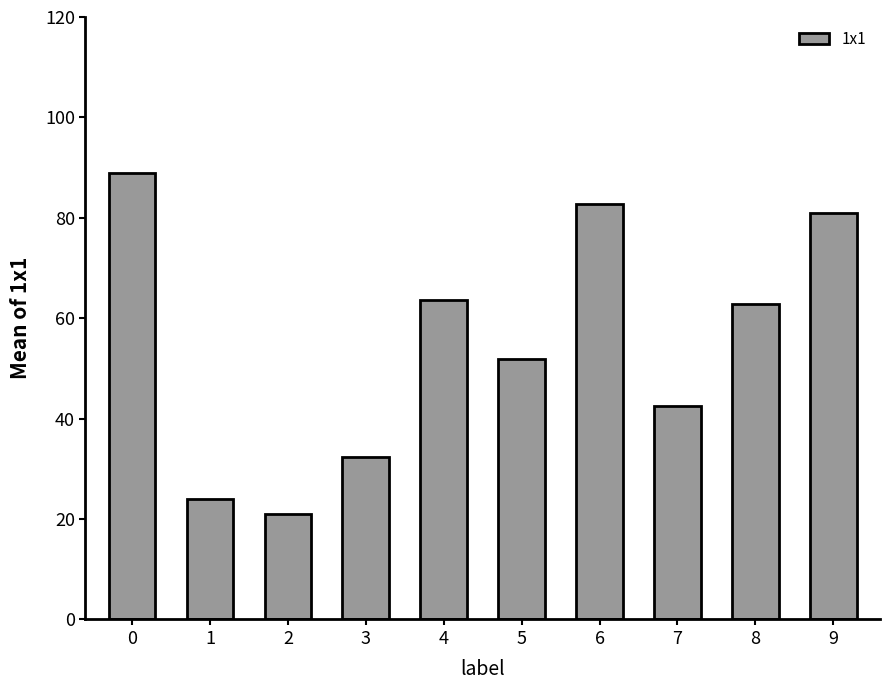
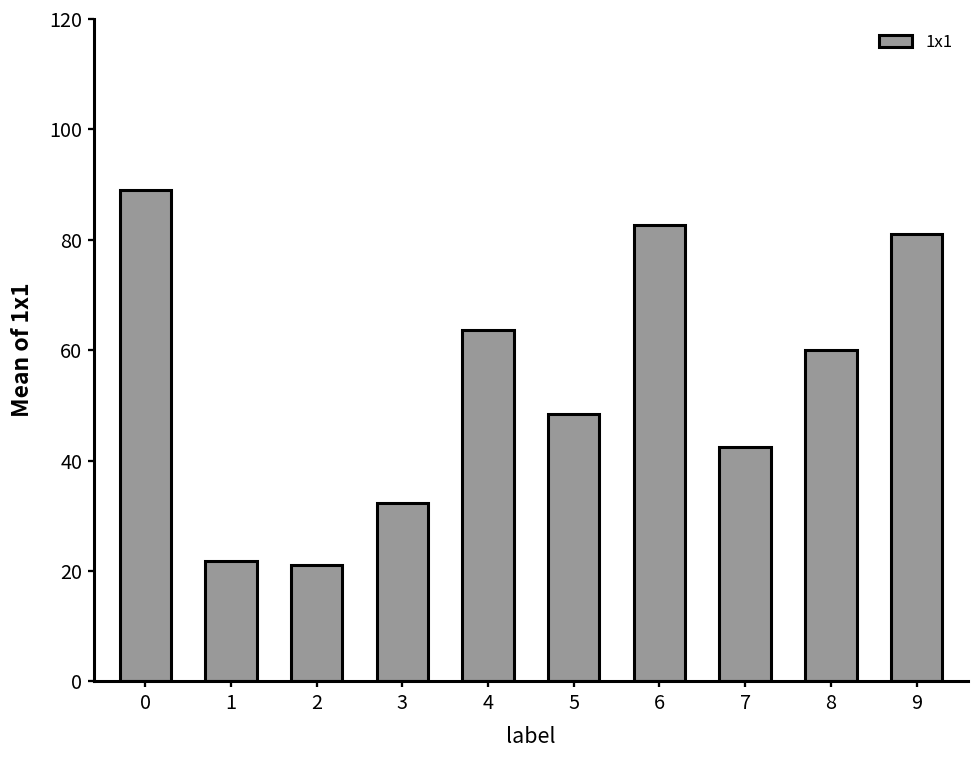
1: 24 -> 22
5: 52 -> 48
8: 63 -> 60
